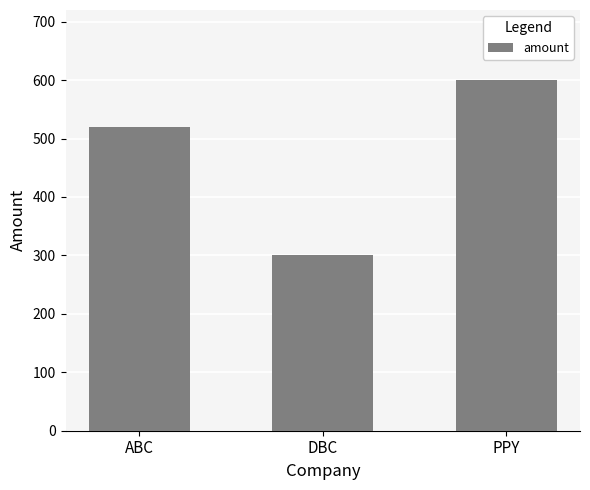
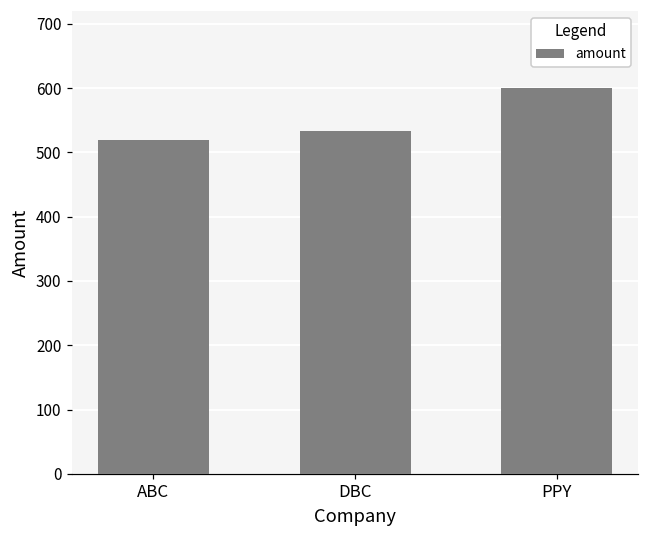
DBC: 300 -> 530
